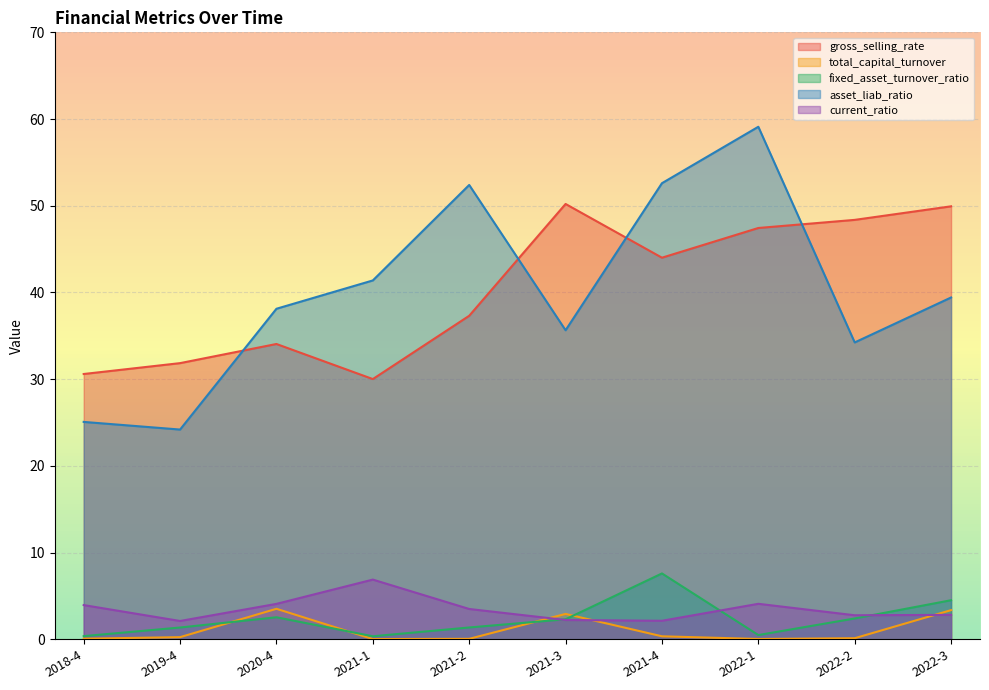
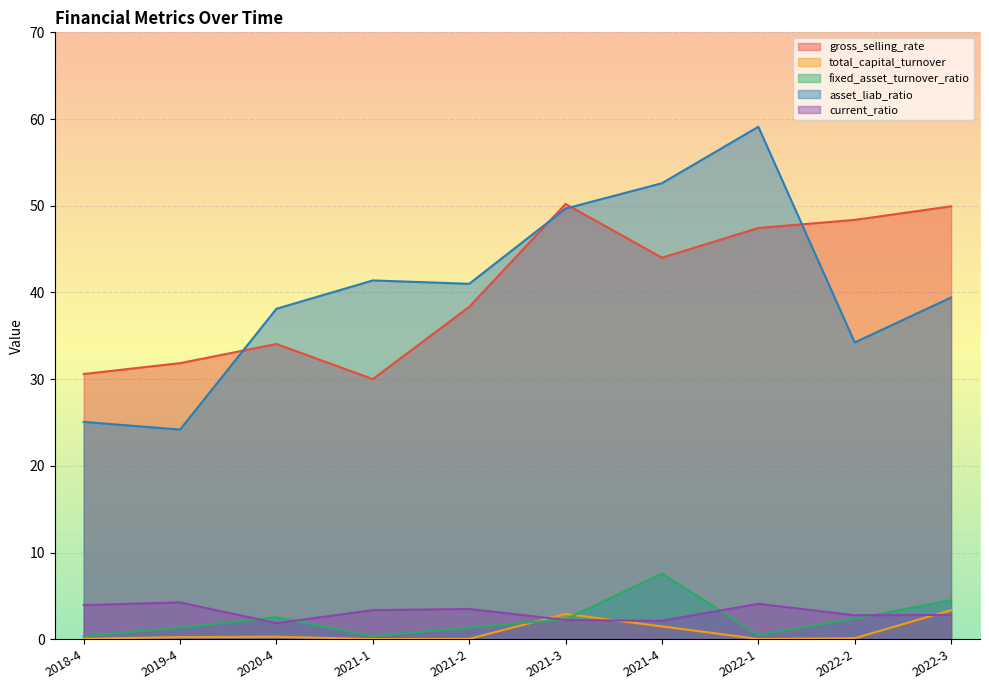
current_ratio, 2019-4: 2 -> 4
total_capital_turnover, 2020-4: 4 -> 0
current_ratio, 2020-4: 4 -> 2
current_ratio, 2021-1: 7 -> 3
gross_selling_rate, 2021-2: 37 -> 38
asset_liab_ratio, 2021-2: 52 -> 41
asset_liab_ratio, 2021-3: 36 -> 50
total_capital_turnover, 2021-4: 0 -> 1
